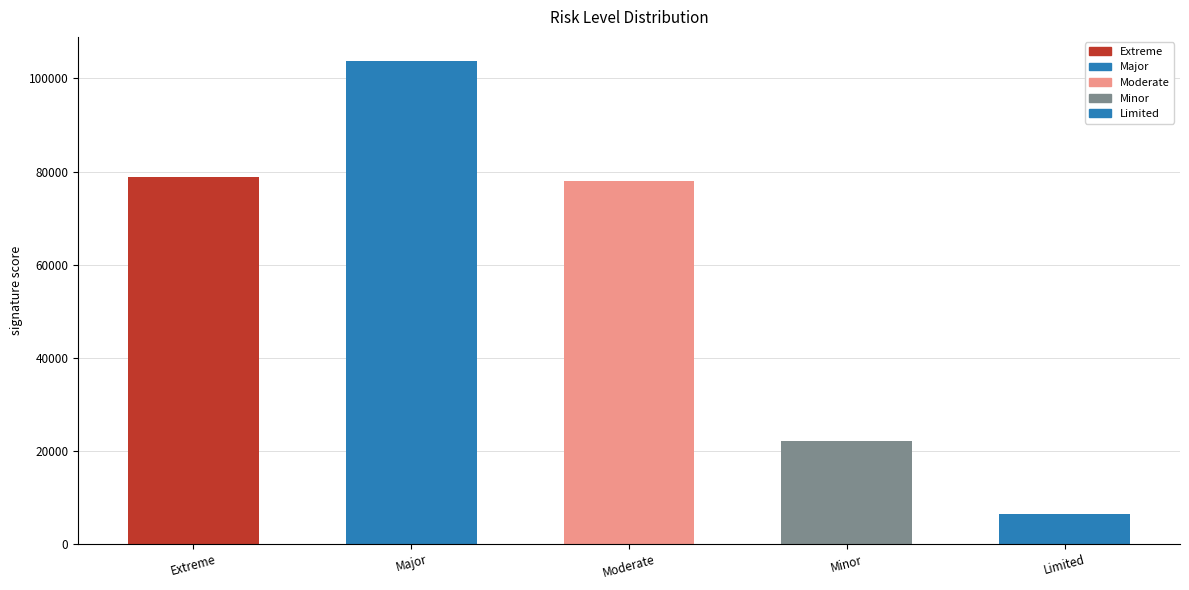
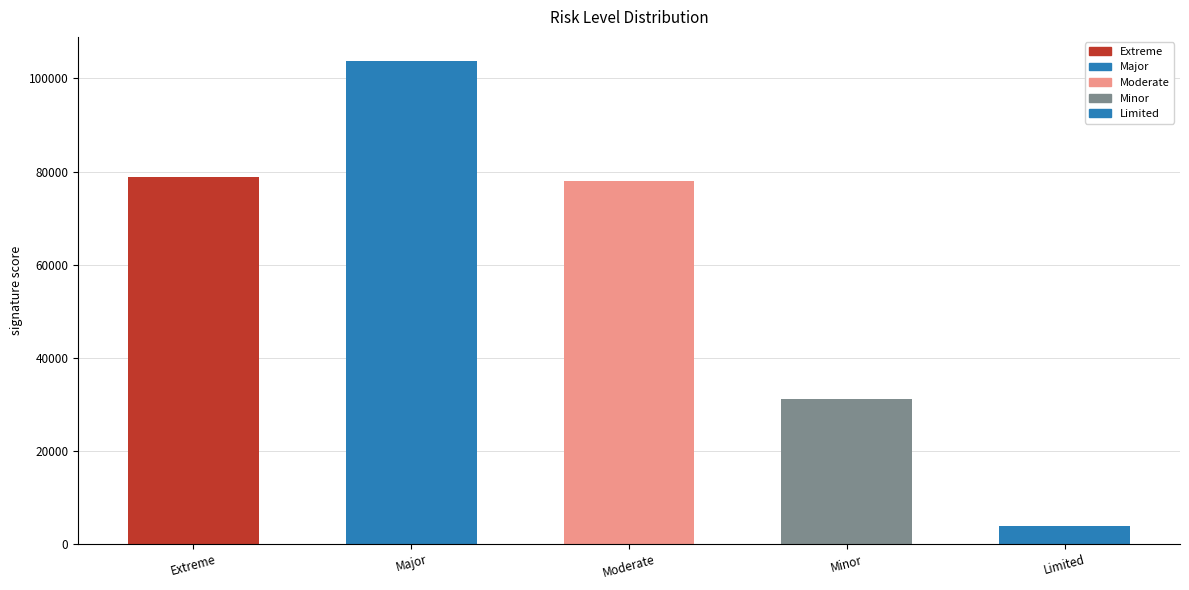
Minor: 22000 -> 31000
Limited: 6000 -> 4000
